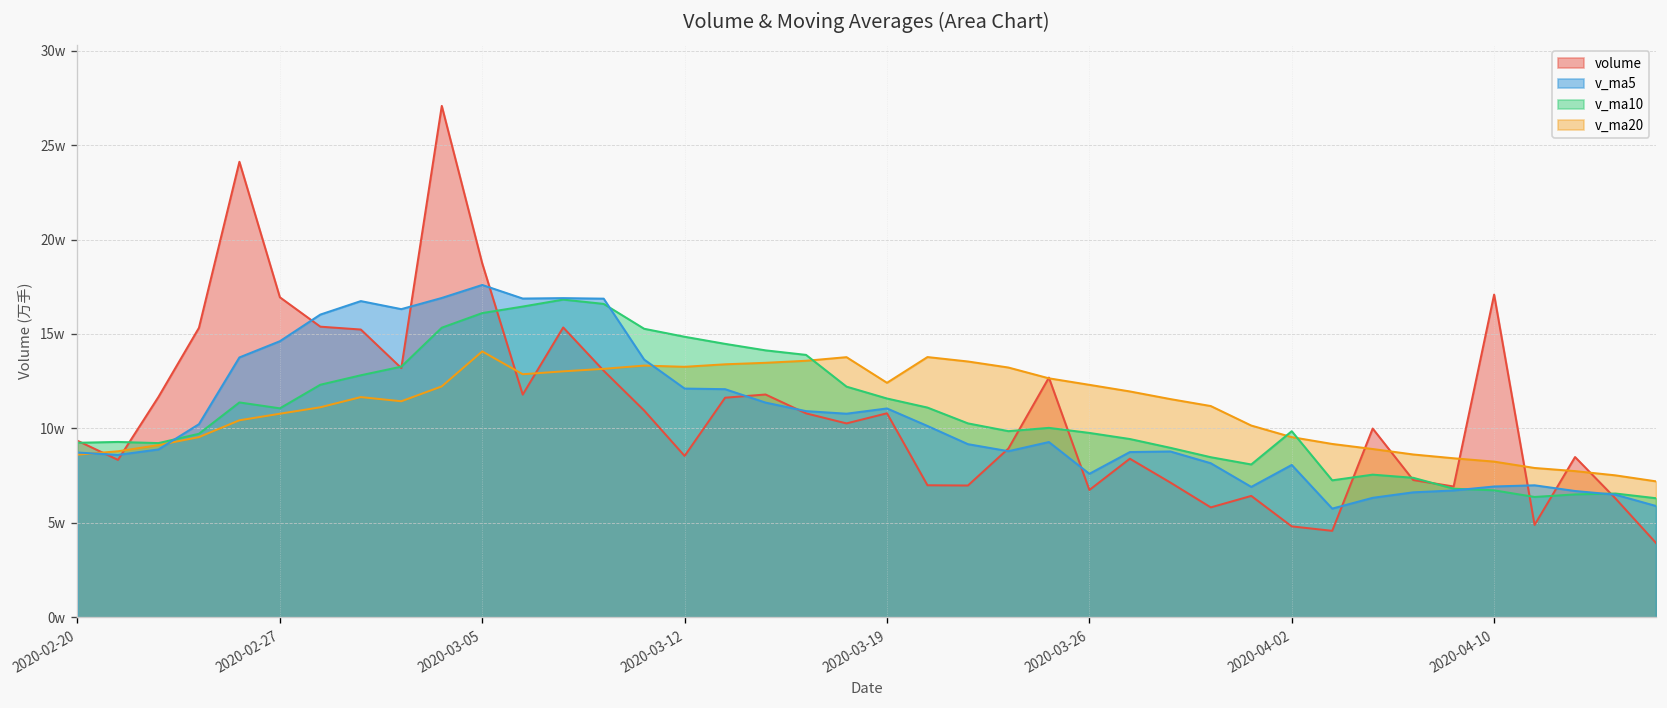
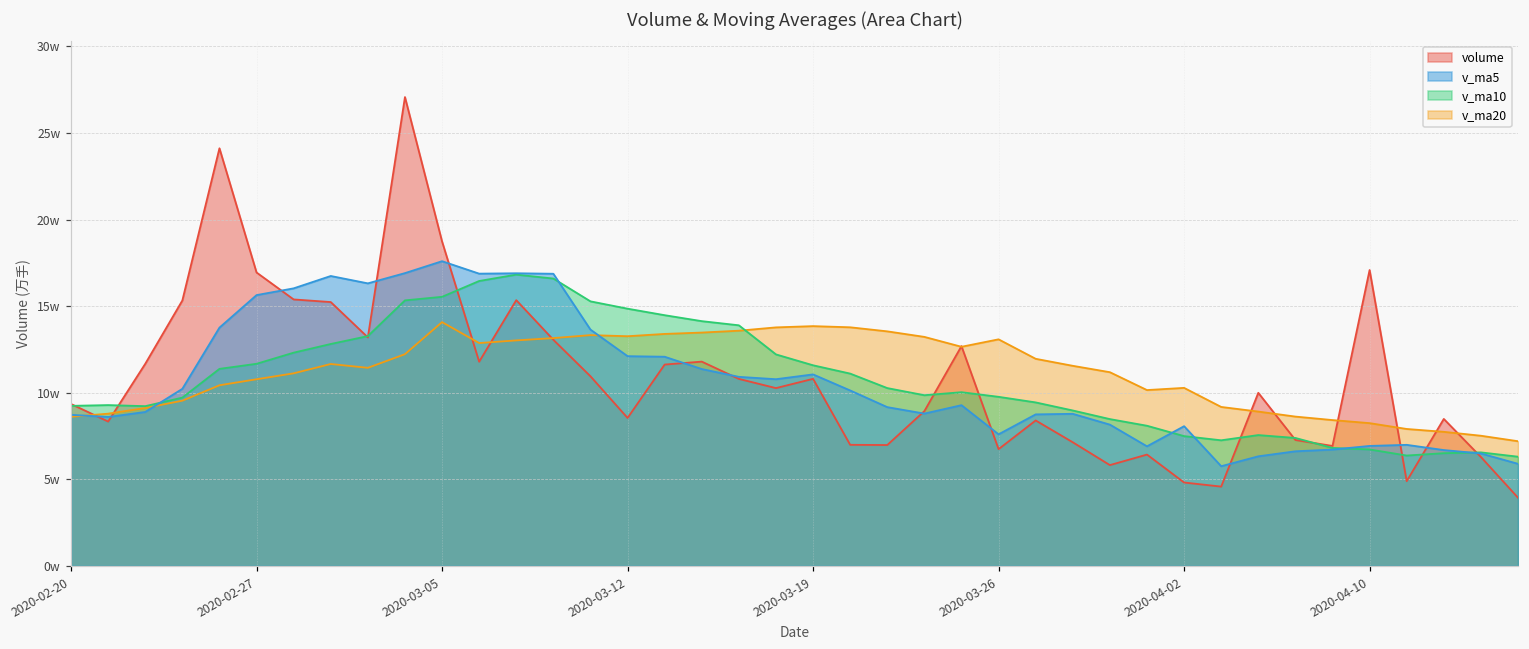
v_ma10, 2020-02-27: 11.1w -> 11.7w
v_ma5, 2020-02-27: 14.6w -> 15.6w
v_ma10, 2020-03-05: 16.1w -> 15.5w
v_ma20, 2020-03-19: 12.4w -> 13.8w
v_ma20, 2020-03-26: 12.3w -> 13.1w
v_ma20, 2020-04-02: 9.5w -> 10.3w
v_ma10, 2020-04-02: 9.9w -> 7.5w
